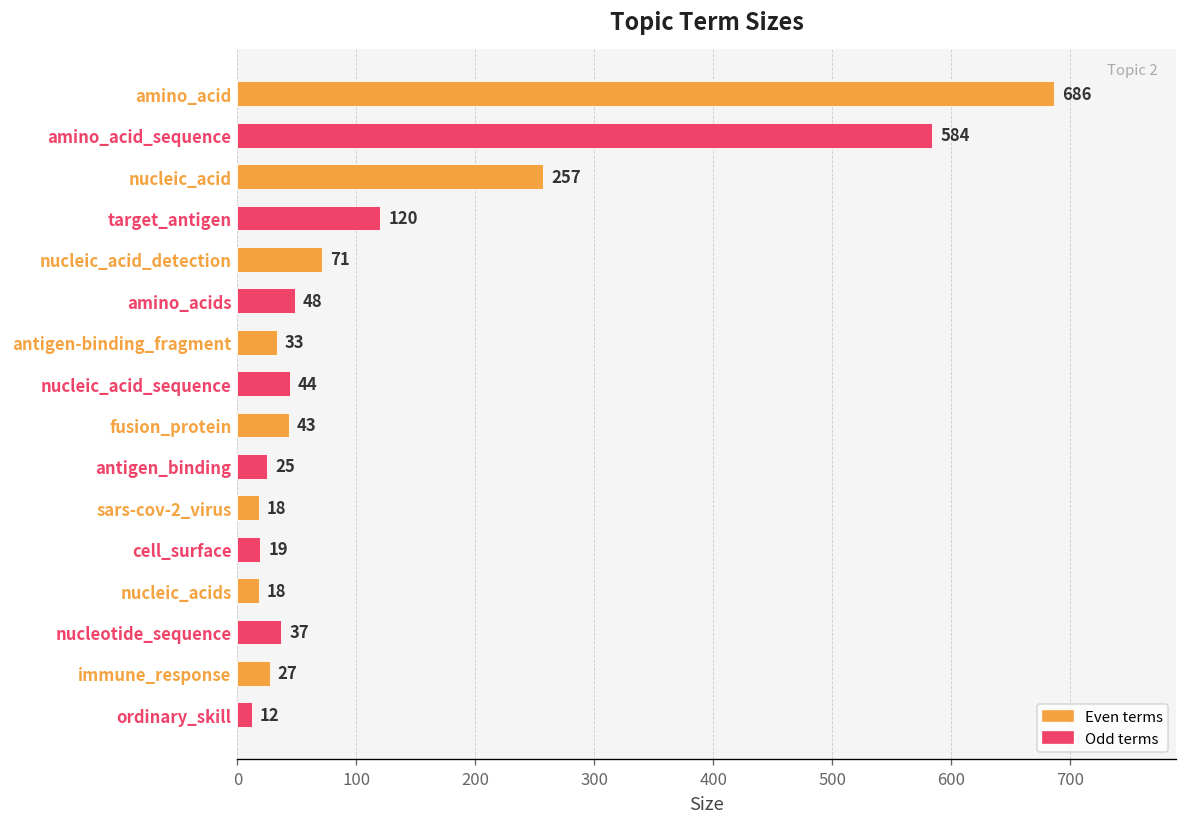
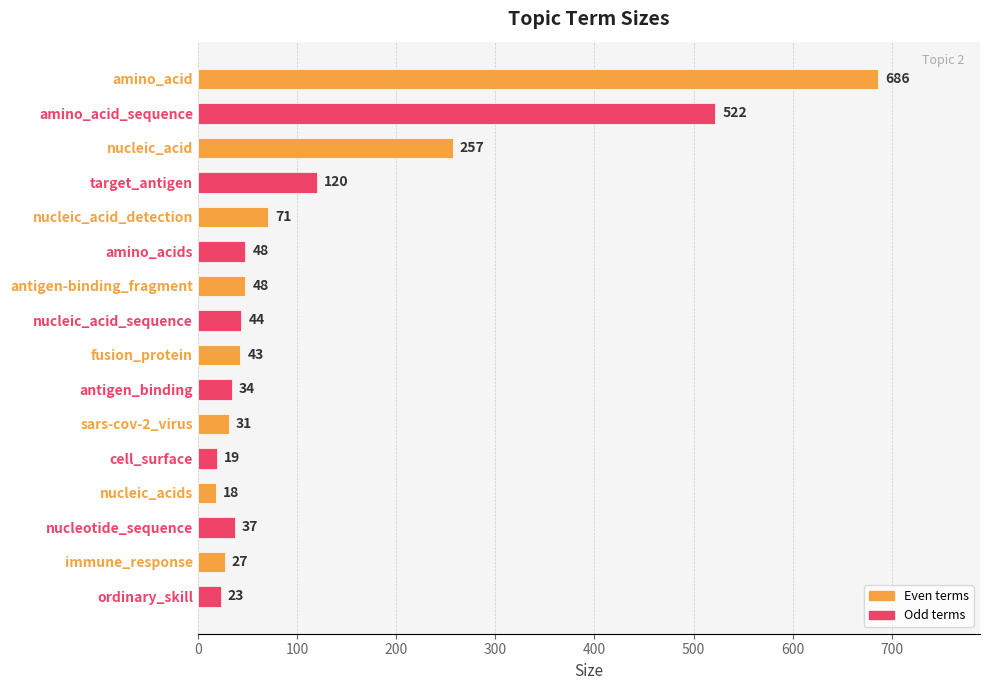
amino_acid_sequence: 584 -> 522
antigen-binding_fragment: 33 -> 48
antigen_binding: 25 -> 34
sars-cov-2_virus: 18 -> 31
ordinary_skill: 12 -> 23
